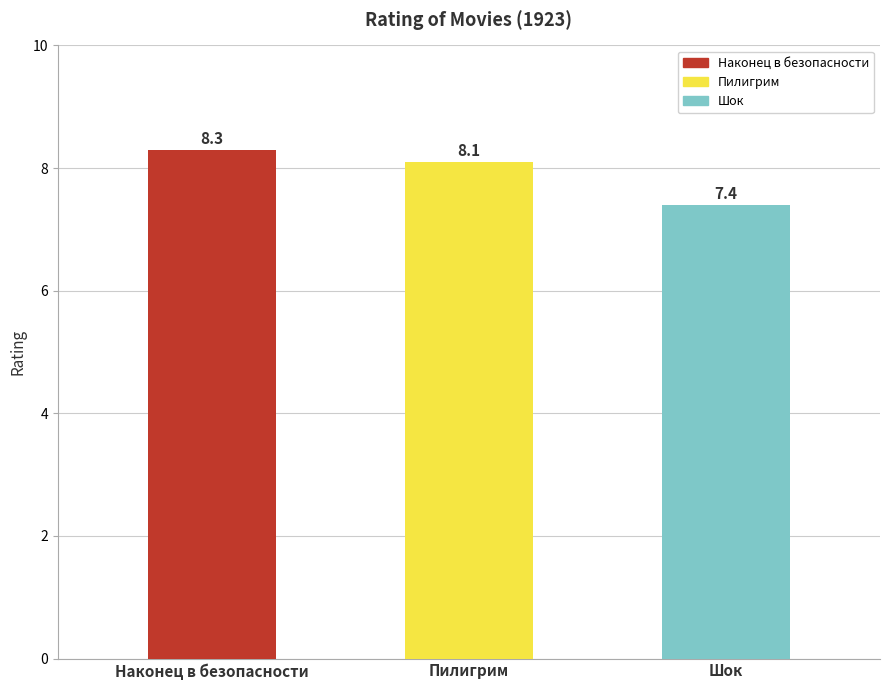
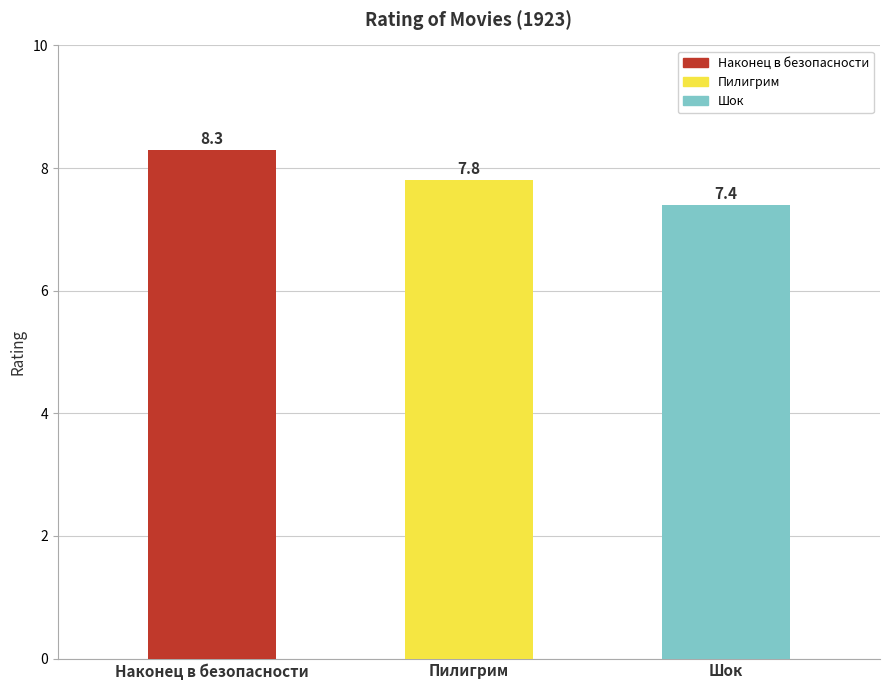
Пилигрим: 8.1 -> 7.8
